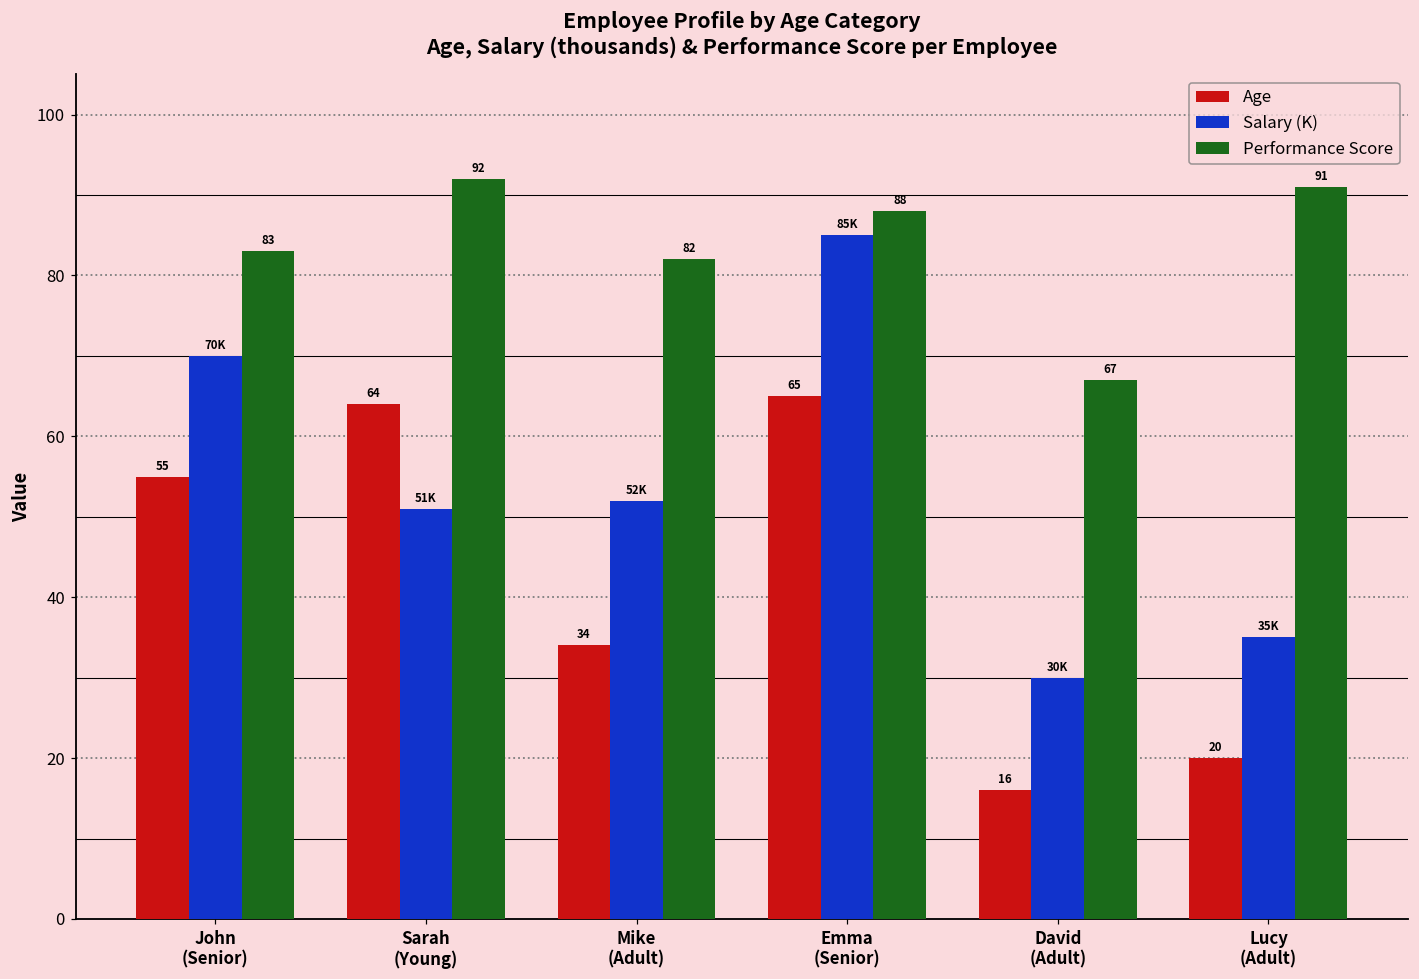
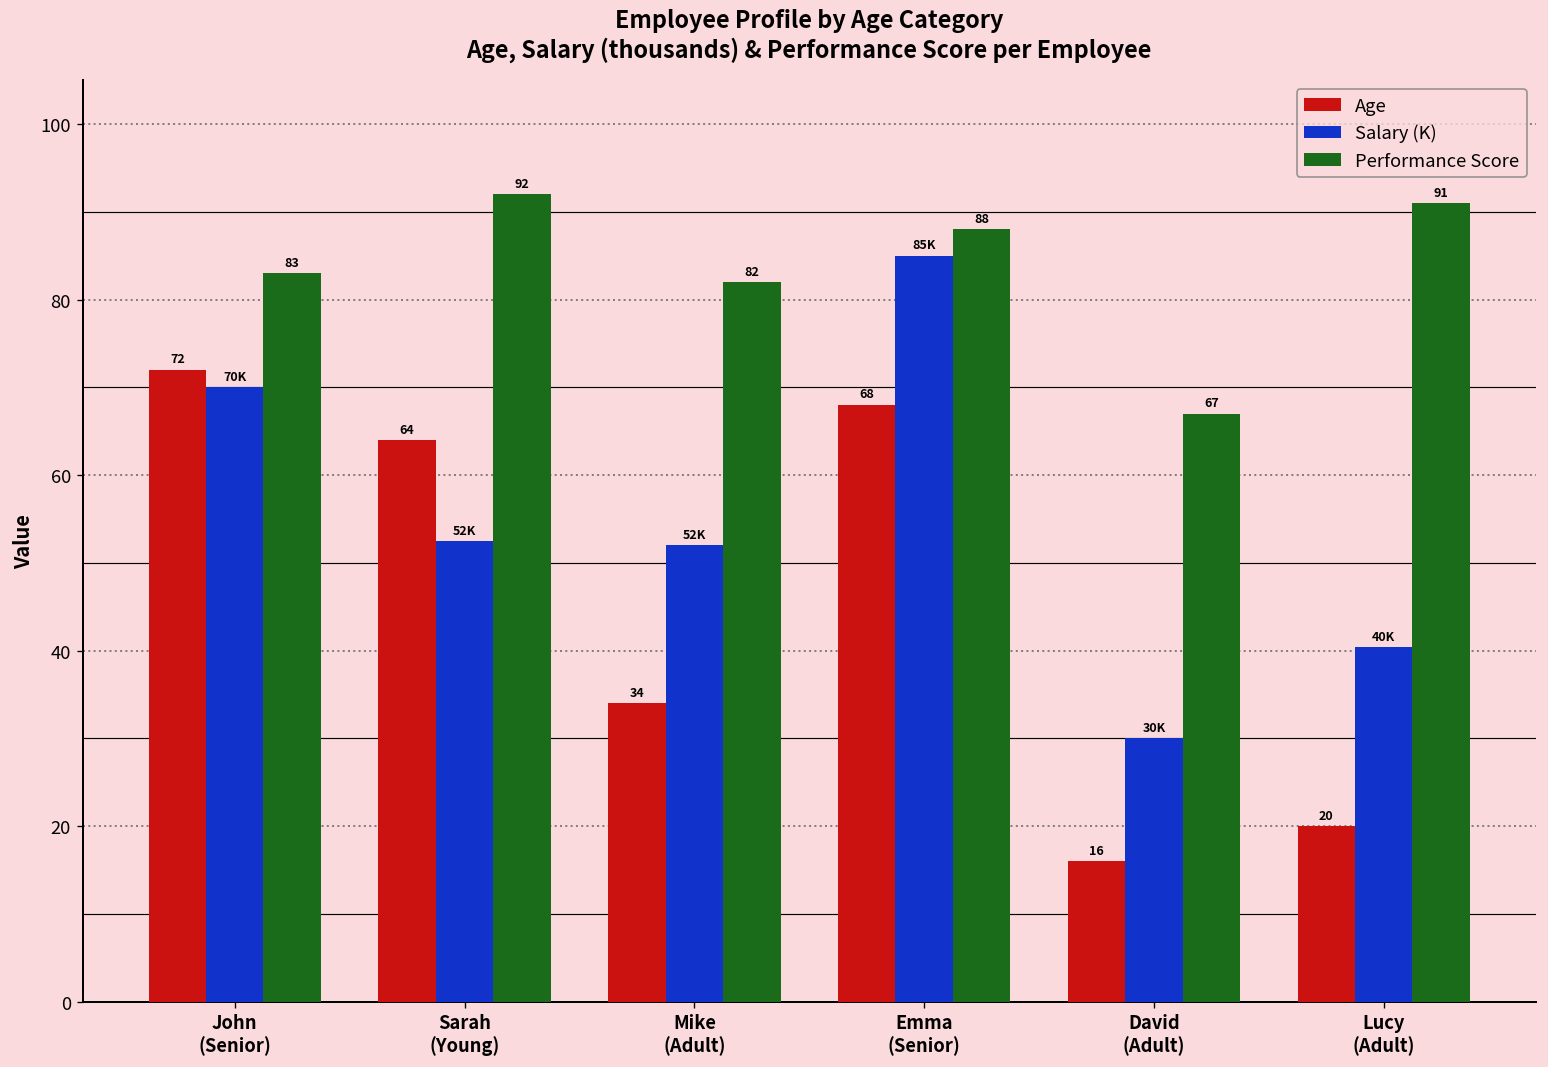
Age, John (Senior): 55 -> 72
Salary (K), Sarah (Young): 51K -> 52K
Age, Emma (Senior): 65 -> 68
Salary (K), Lucy (Adult): 35K -> 40K
